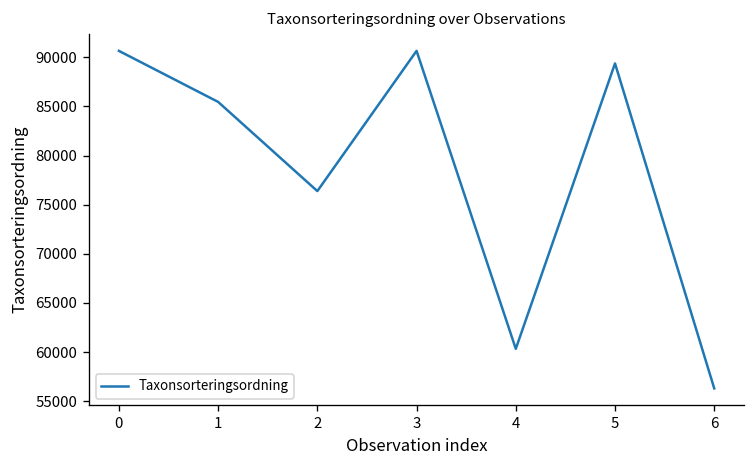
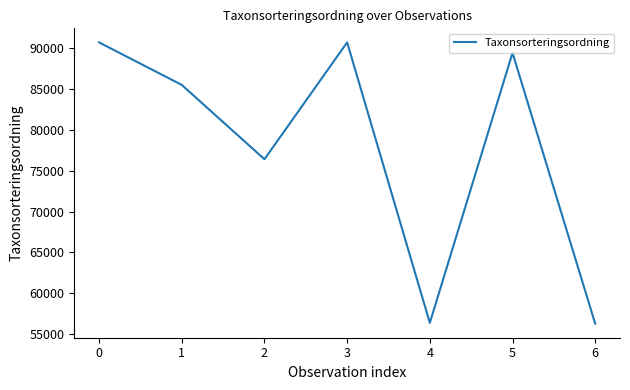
4: 60000 -> 56000
